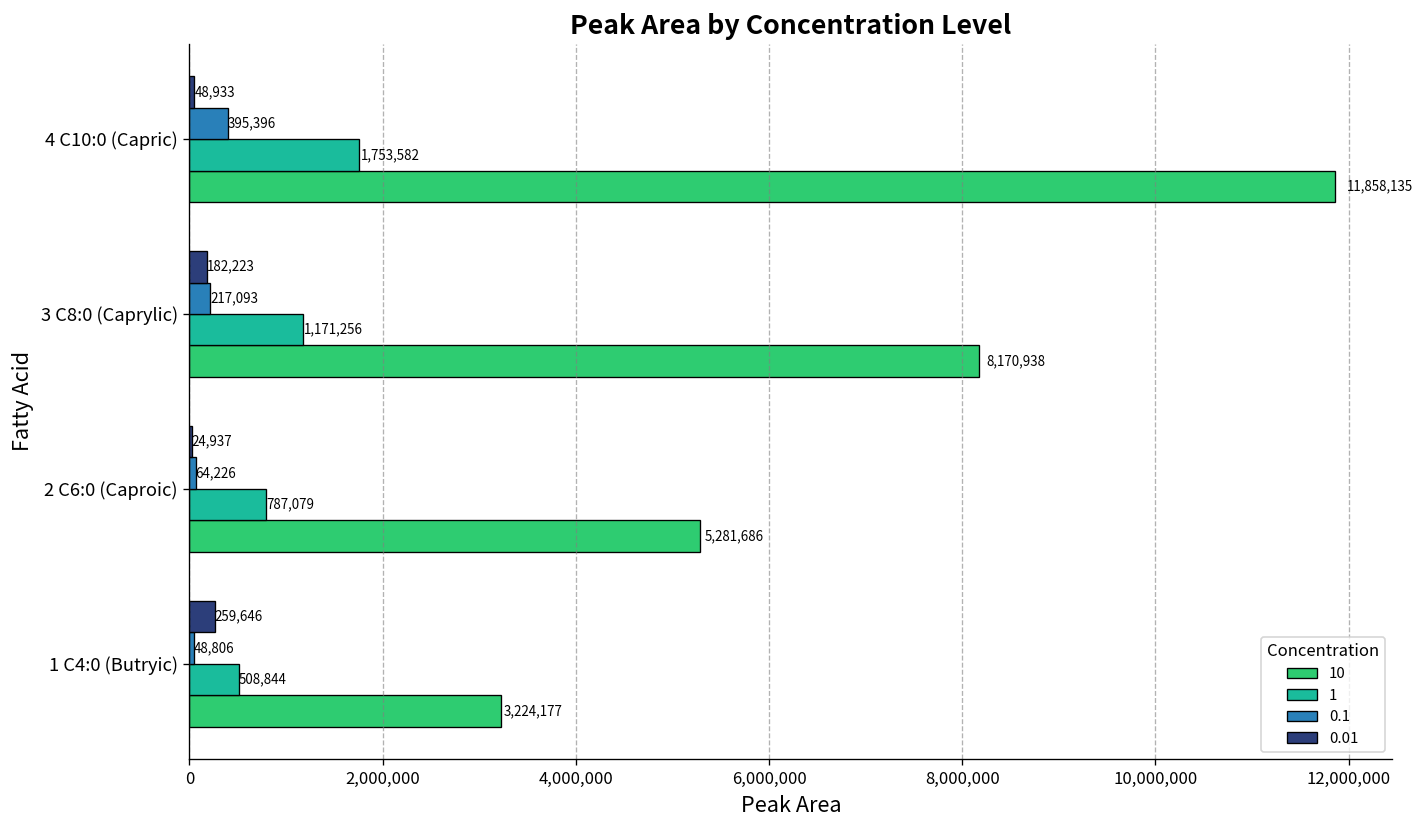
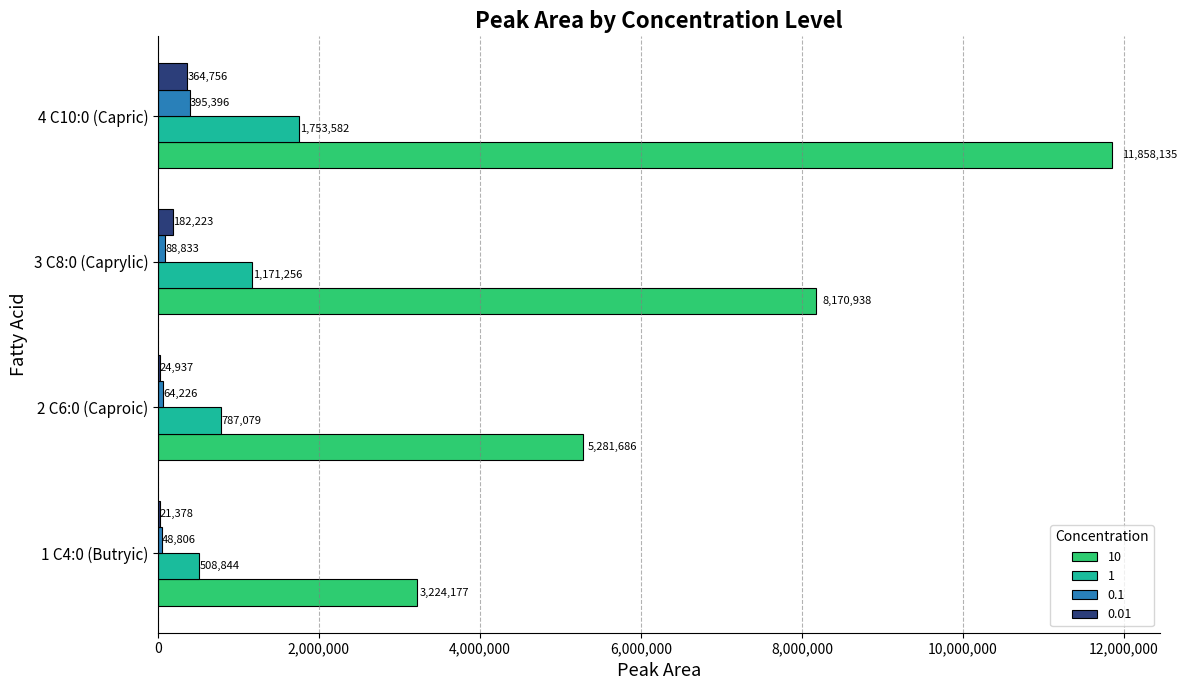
0.01, 4 C10:0 (Capric): 48,933 -> 364,756
0.1, 3 C8:0 (Caprylic): 217,093 -> 88,833
0.01, 1 C4:0 (Butryic): 259,646 -> 21,378
